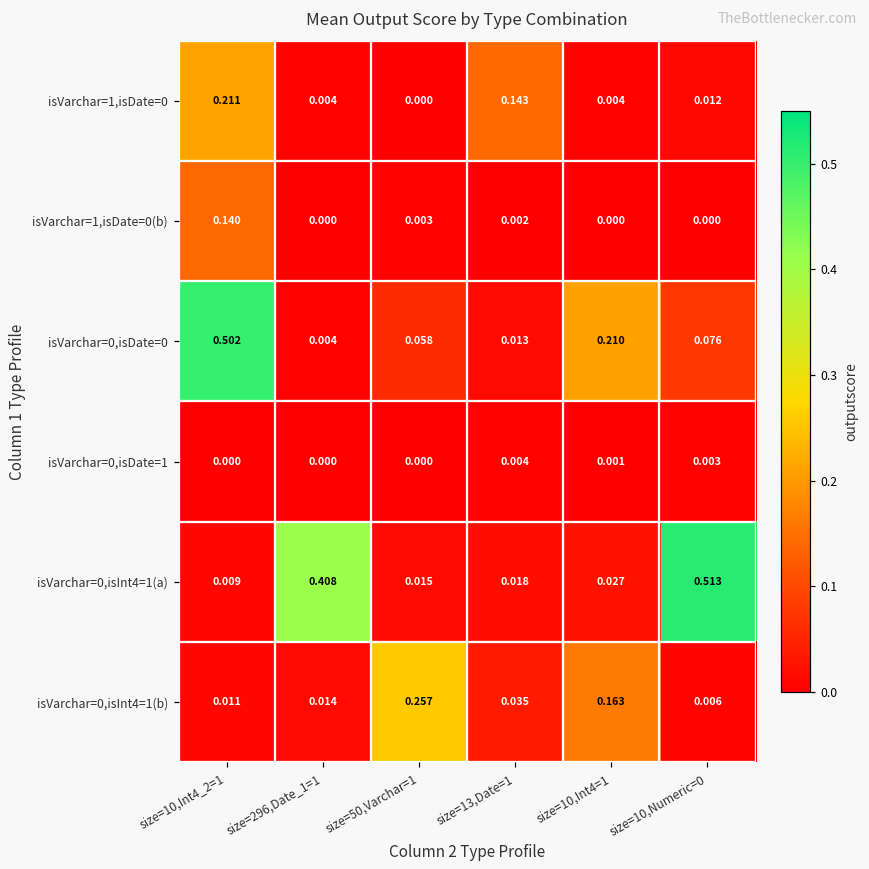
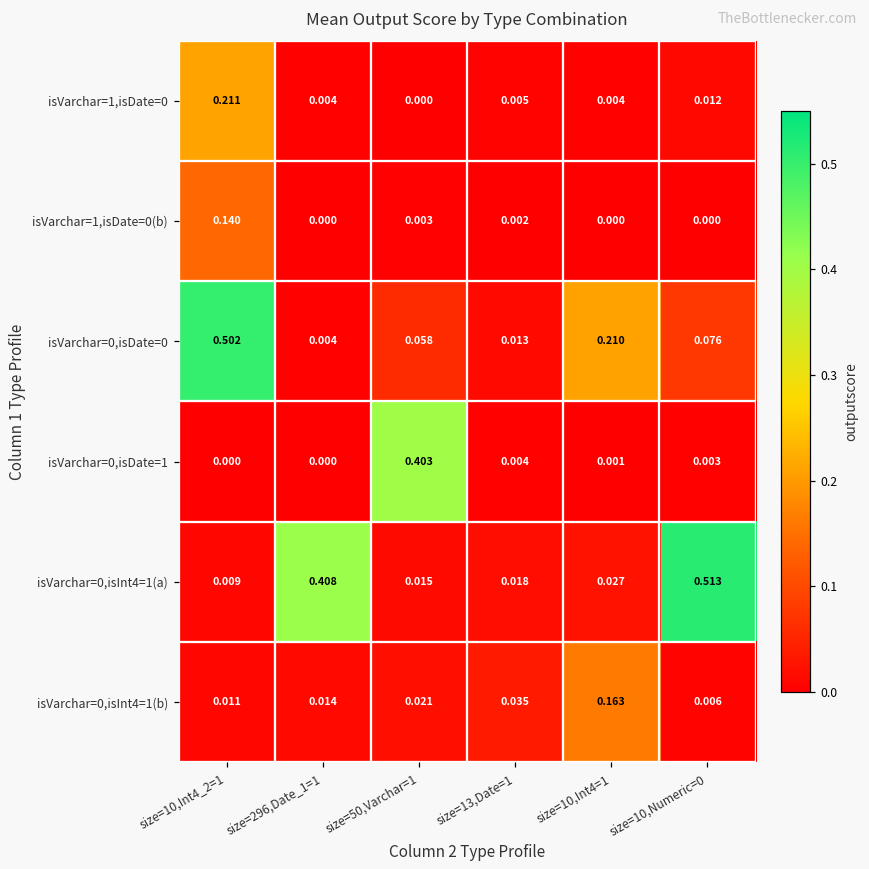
isVarchar=1,isDate=0, size=13,Date=1: 0.143 -> 0.005
isVarchar=0,isDate=1, size=50,Varchar=1: 0.000 -> 0.403
isVarchar=0,isInt4=1(b), size=50,Varchar=1: 0.257 -> 0.021
